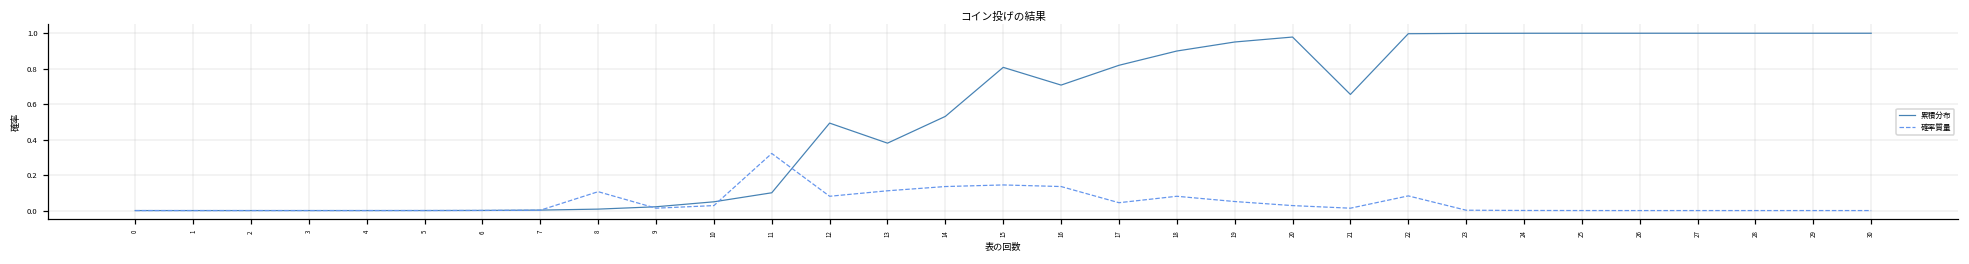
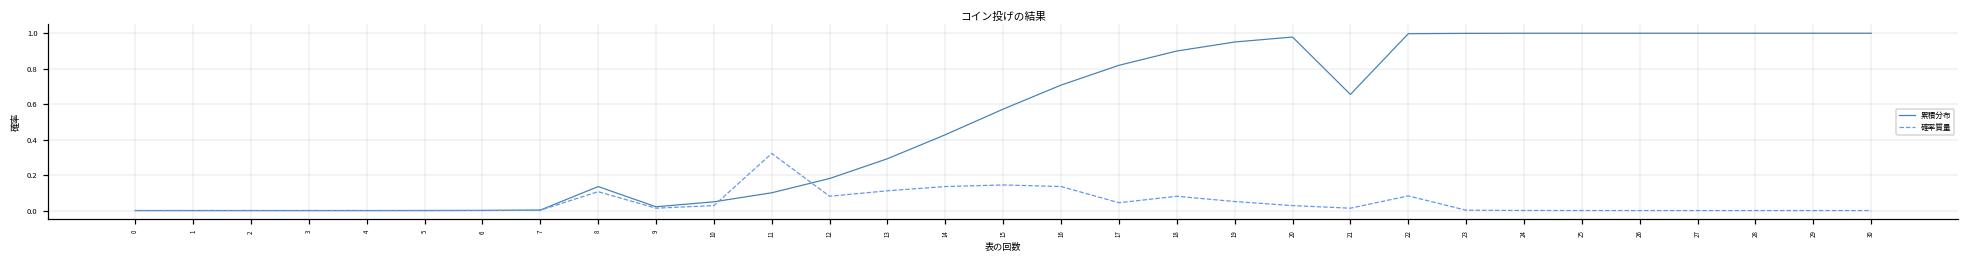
累積分布, 8: 0.01 -> 0.14
累積分布, 12: 0.49 -> 0.18
累積分布, 13: 0.38 -> 0.29
累積分布, 14: 0.53 -> 0.43
累積分布, 15: 0.81 -> 0.57
